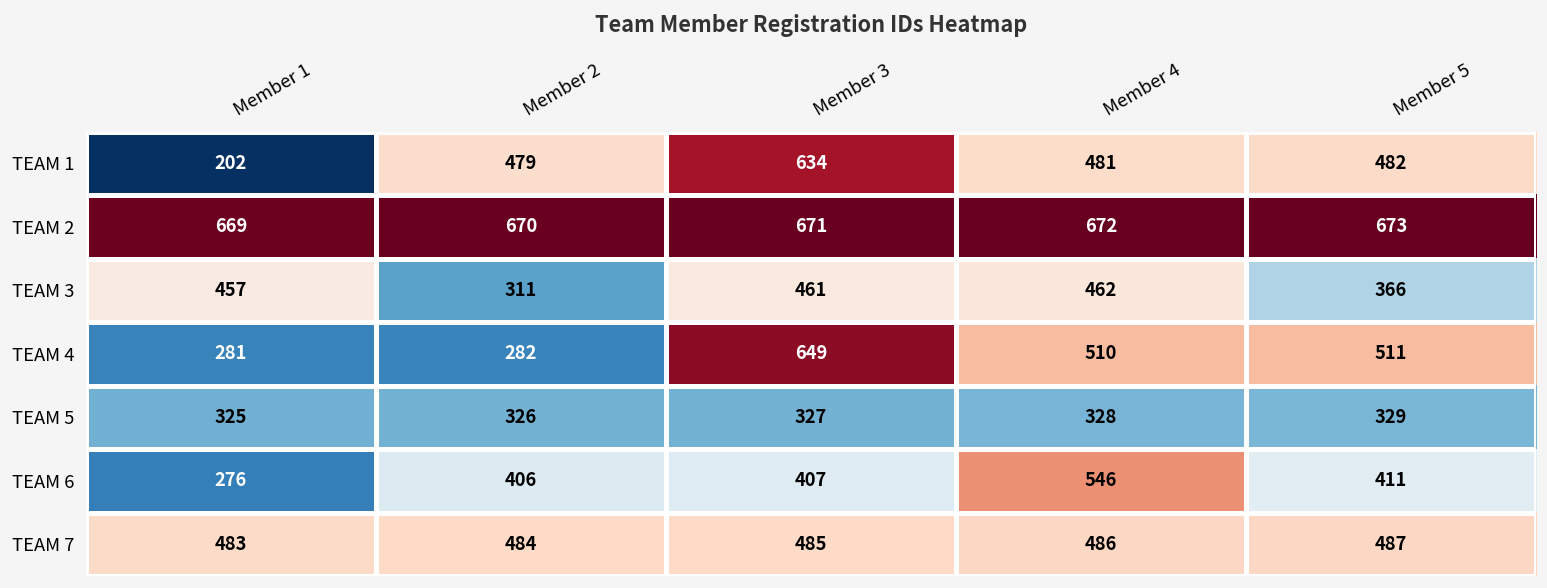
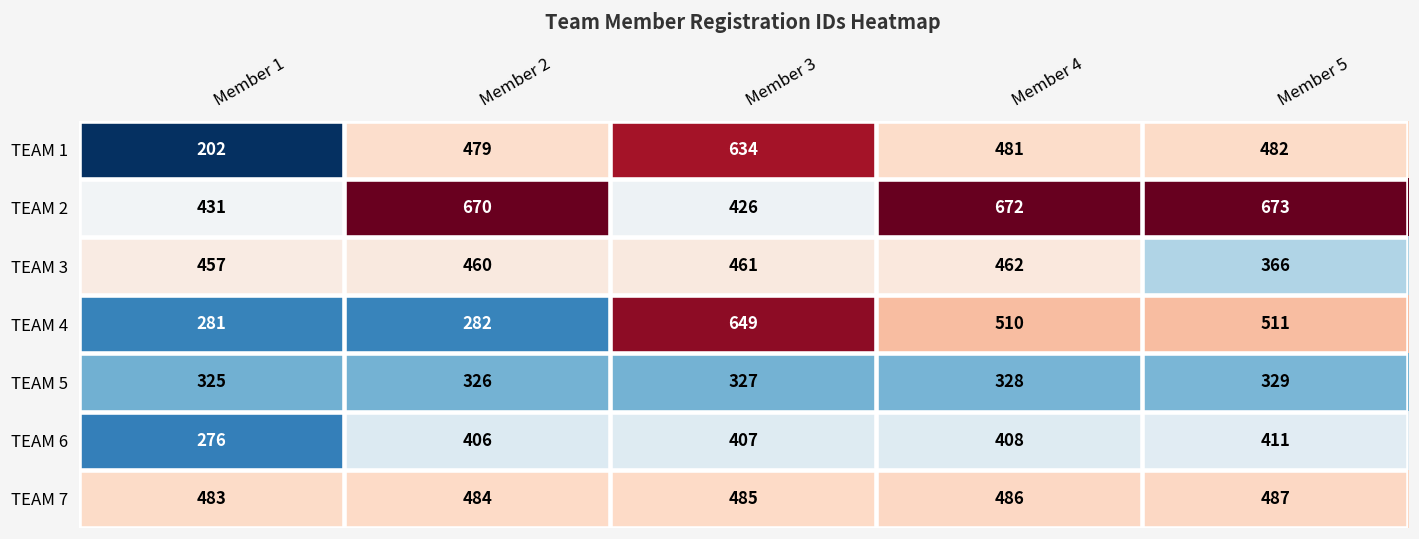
TEAM 2, Member 1: 669 -> 431
TEAM 2, Member 3: 671 -> 426
TEAM 3, Member 2: 311 -> 460
TEAM 6, Member 4: 546 -> 408
